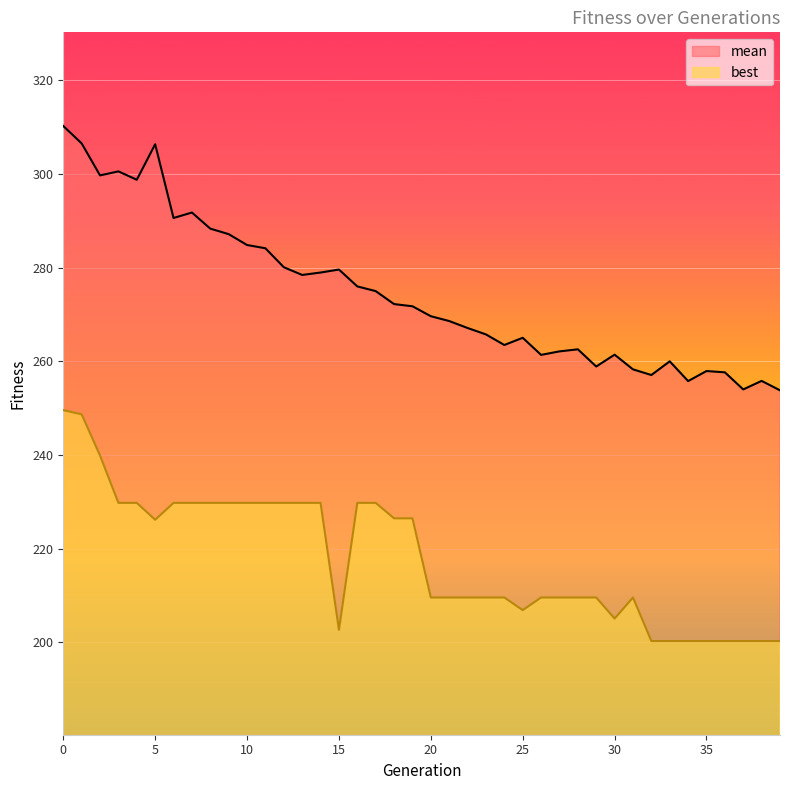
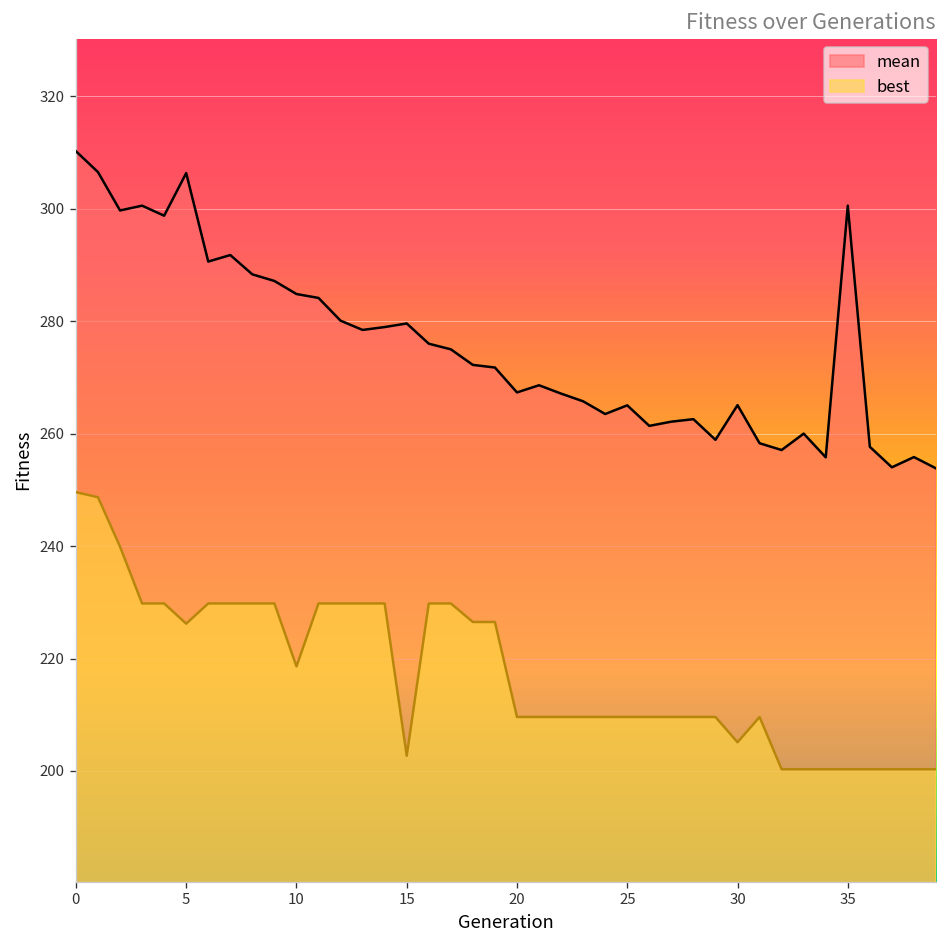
best, 10: 230 -> 219
mean, 20: 270 -> 267
best, 25: 207 -> 210
mean, 30: 261 -> 265
mean, 35: 258 -> 301
